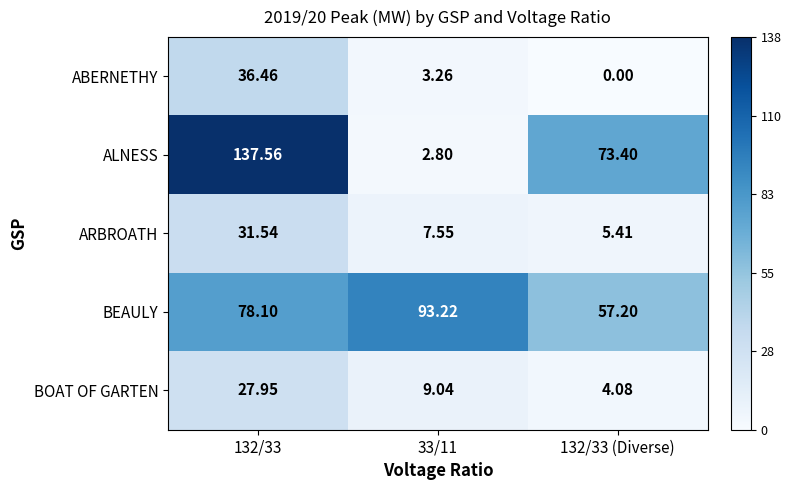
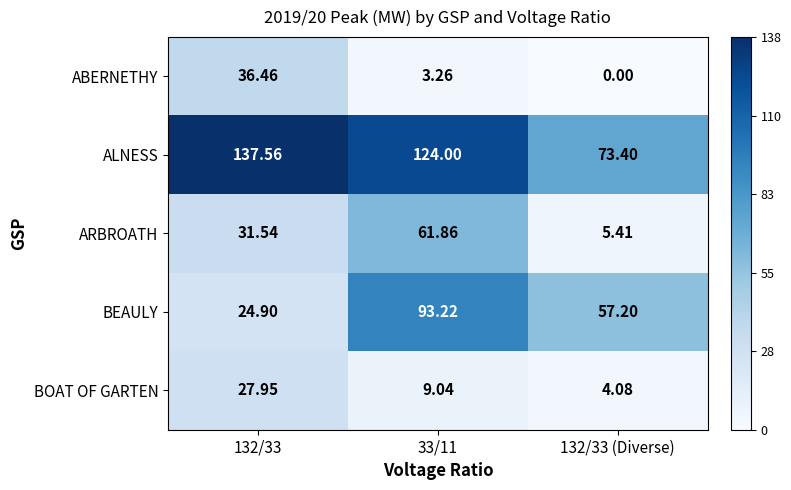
ALNESS, 33/11: 2.80 -> 124.00
ARBROATH, 33/11: 7.55 -> 61.86
BEAULY, 132/33: 78.10 -> 24.90
